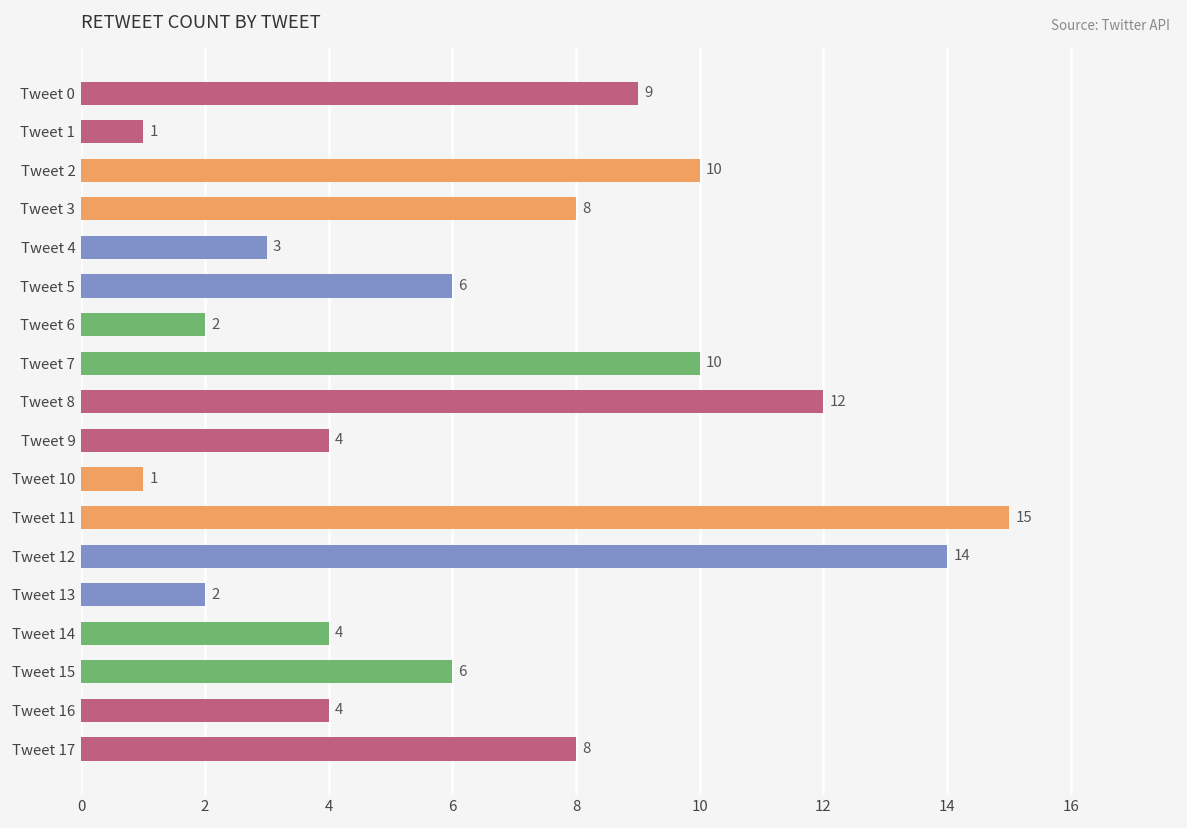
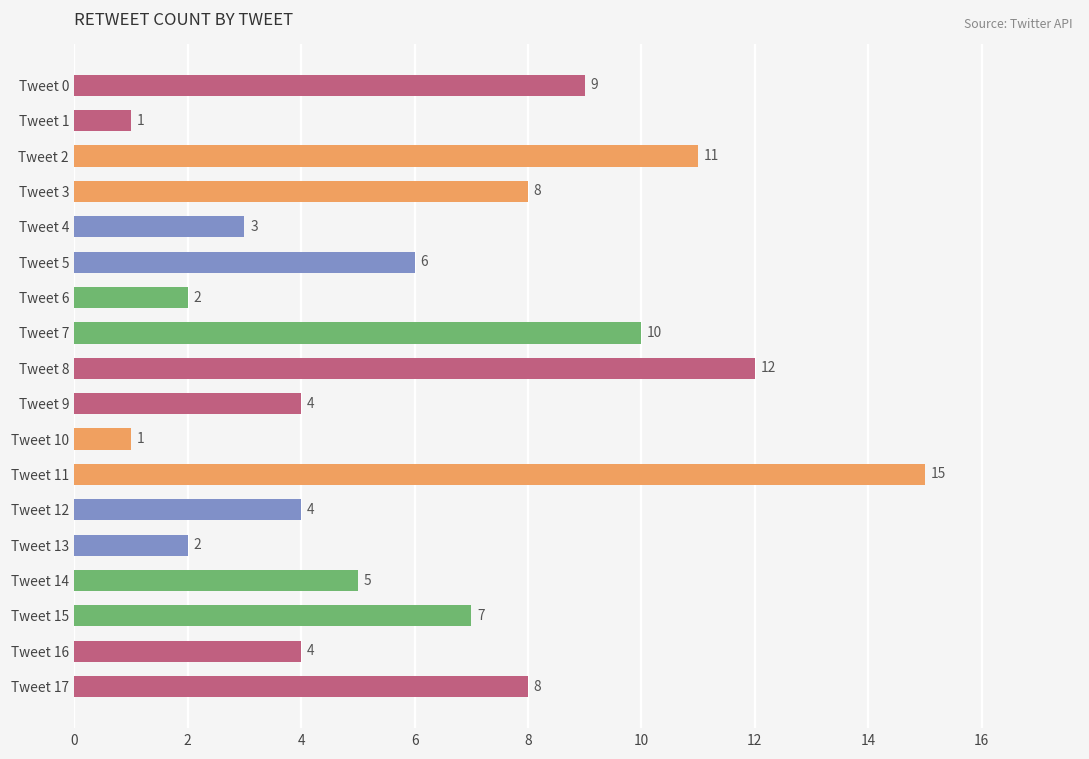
Tweet 2: 10 -> 11
Tweet 12: 14 -> 4
Tweet 14: 4 -> 5
Tweet 15: 6 -> 7
